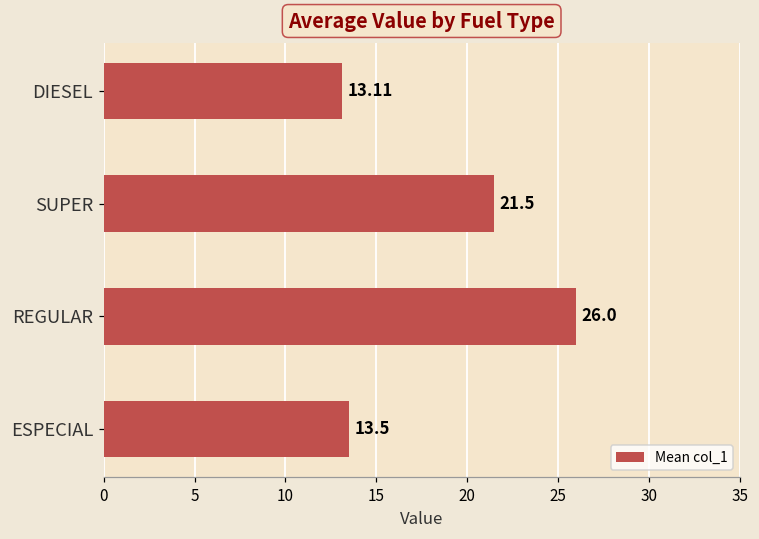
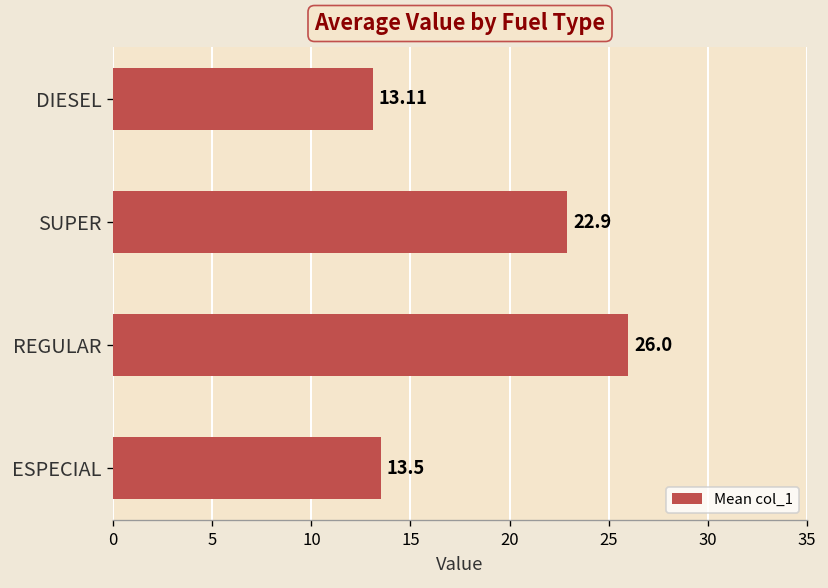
SUPER: 21.5 -> 22.9
